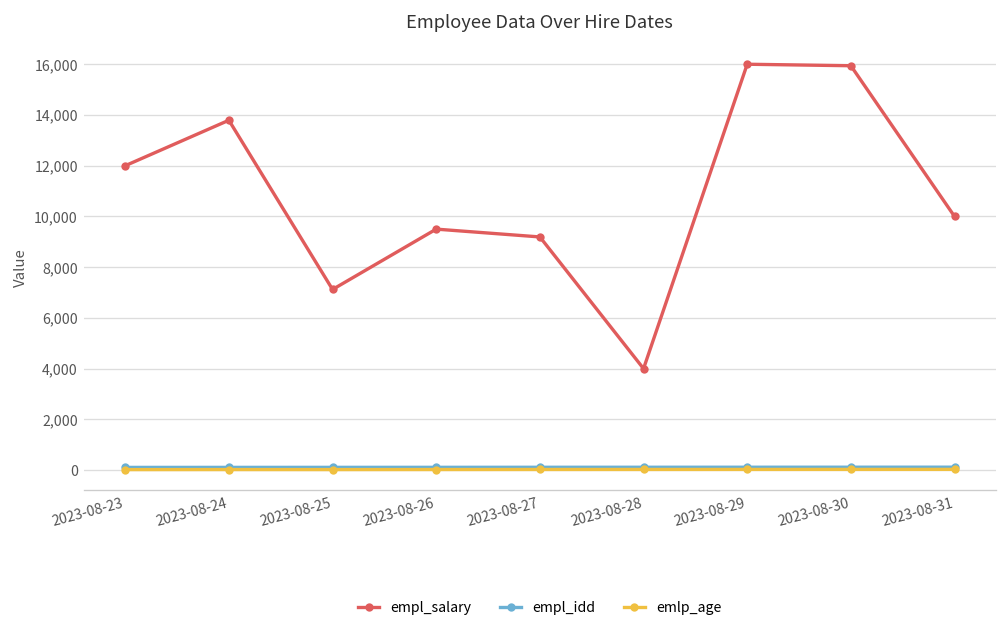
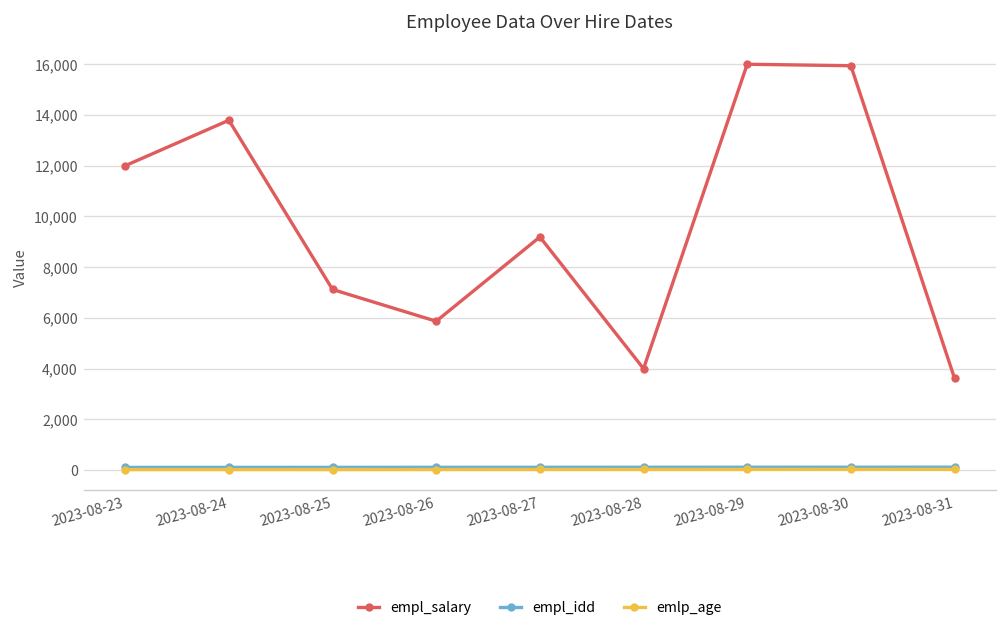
empl_salary, 2023-08-26: 9,500 -> 5,900
empl_salary, 2023-08-31: 10,000 -> 3,600
